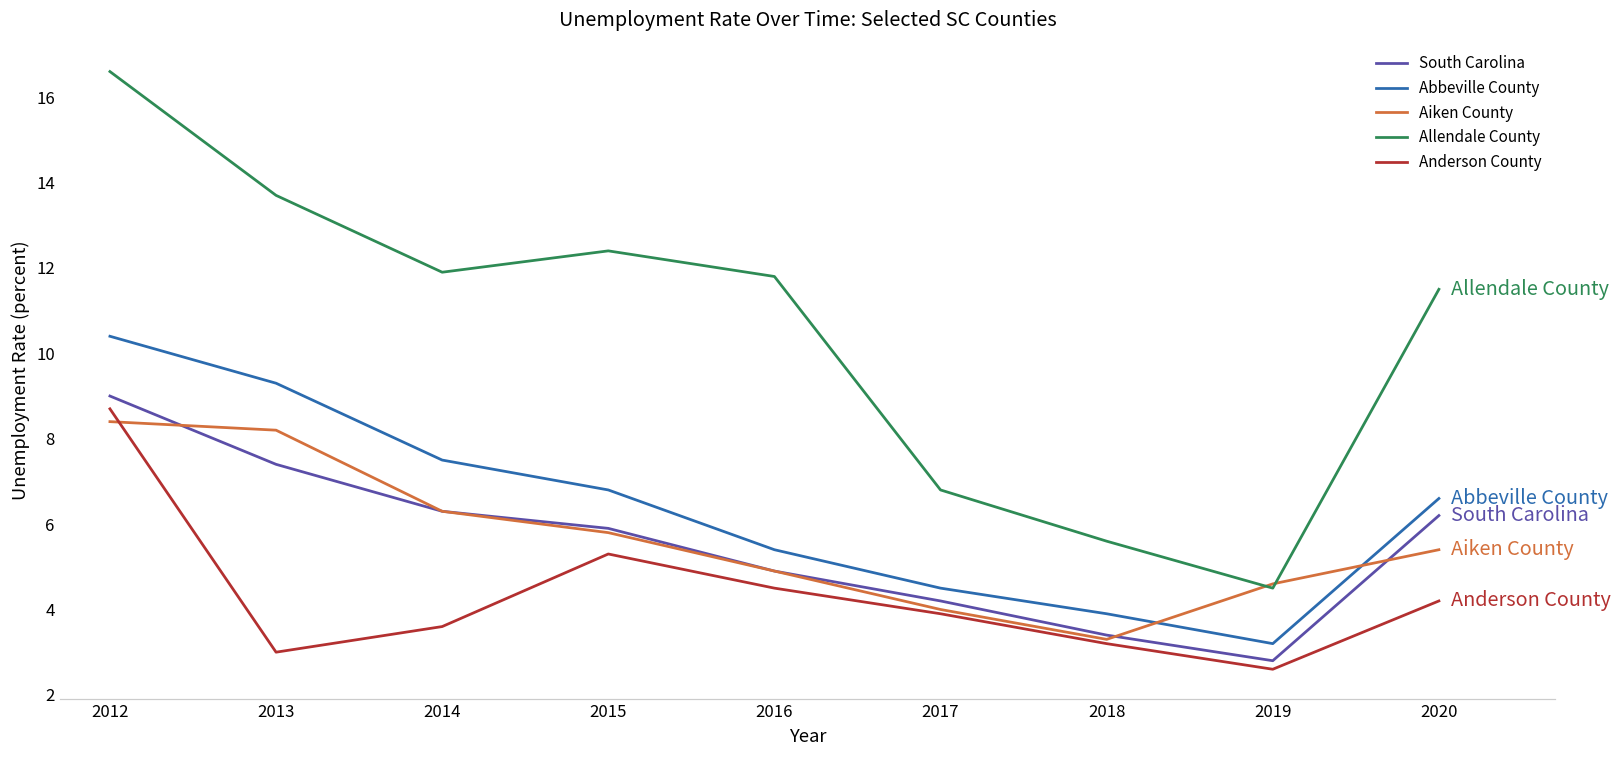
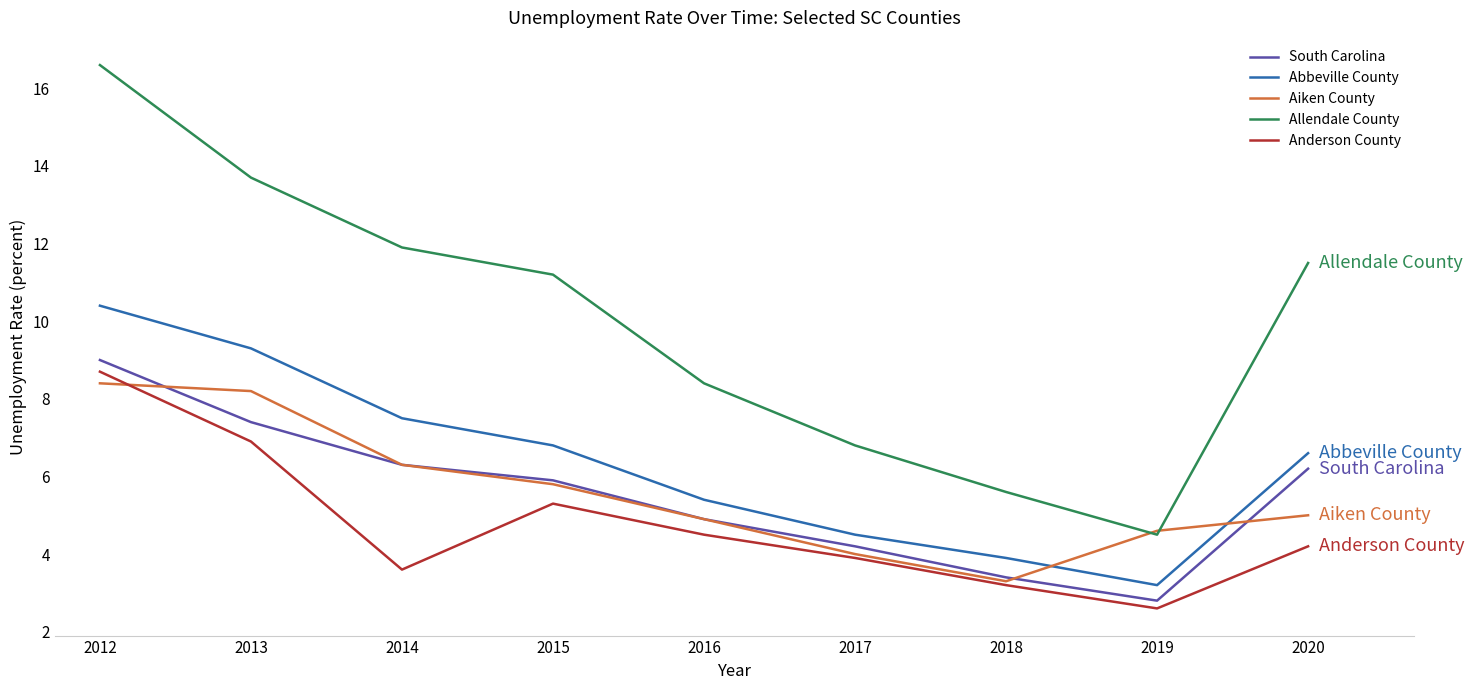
Anderson County, 2013: 3.0 -> 6.9
Allendale County, 2015: 12.4 -> 11.2
Allendale County, 2016: 11.8 -> 8.4
Aiken County, 2020: 5.4 -> 5.0
